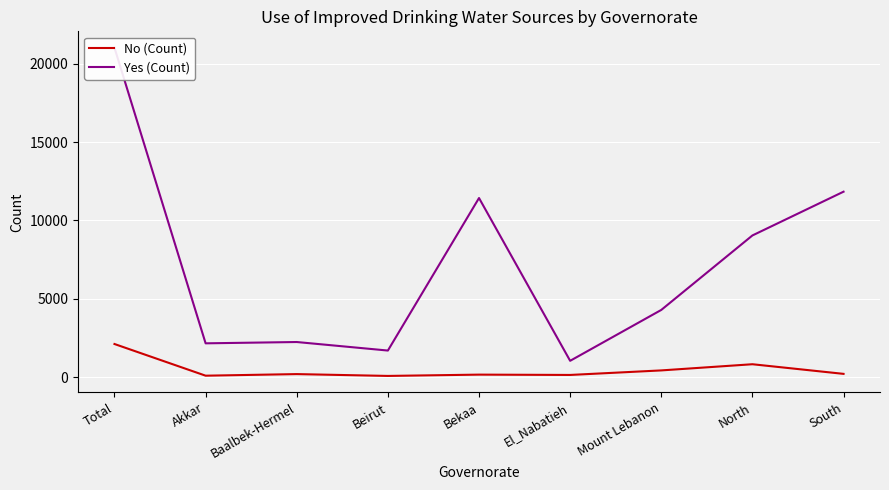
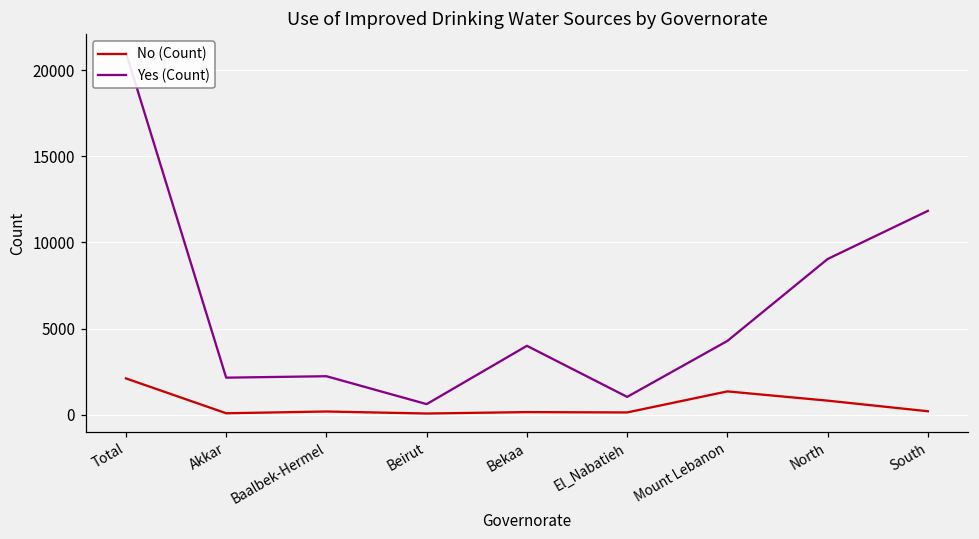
Yes (Count), Beirut: 1700 -> 600
Yes (Count), Bekaa: 11400 -> 4000
No (Count), Mount Lebanon: 400 -> 1400
